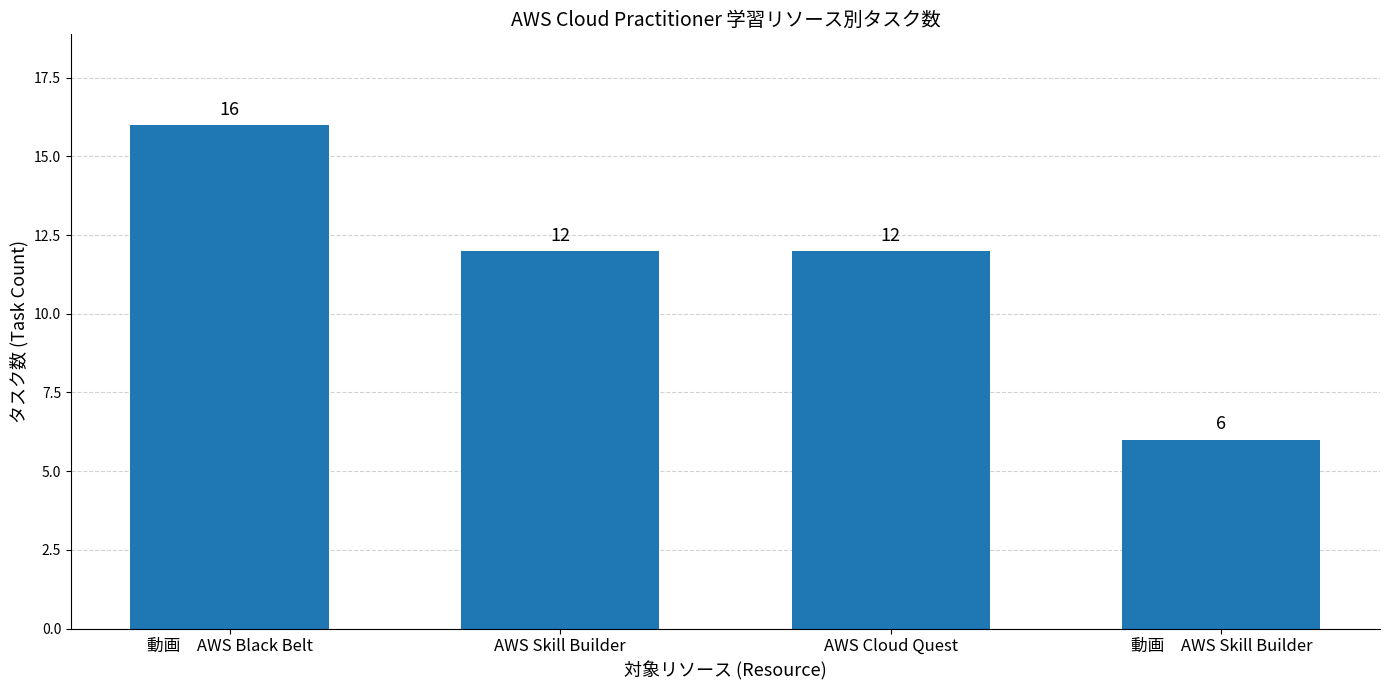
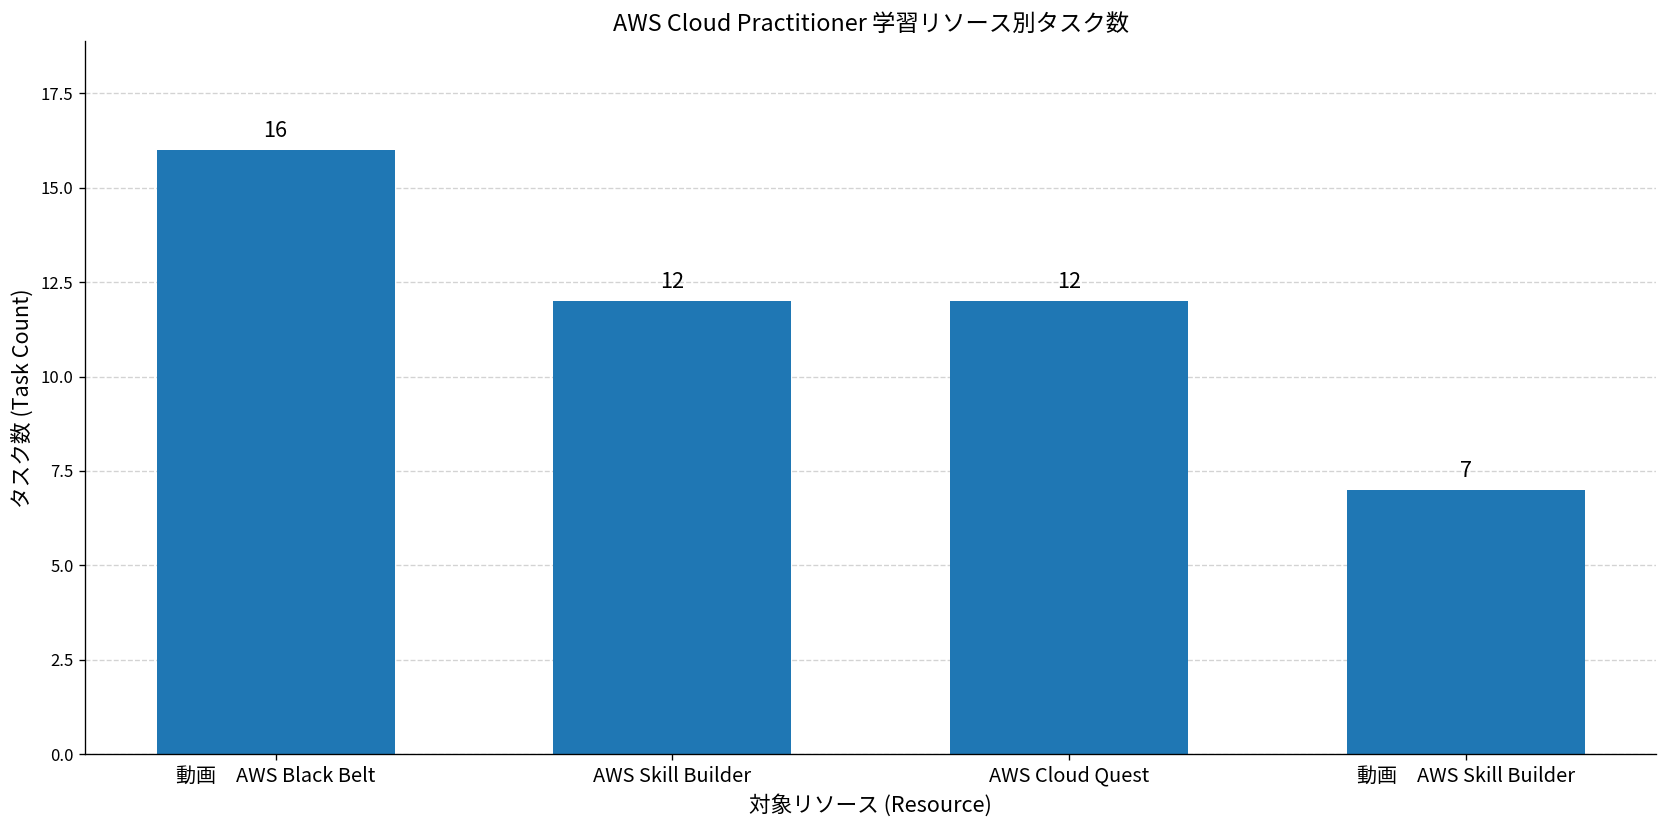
動画 AWS Skill Builder: 6 -> 7
